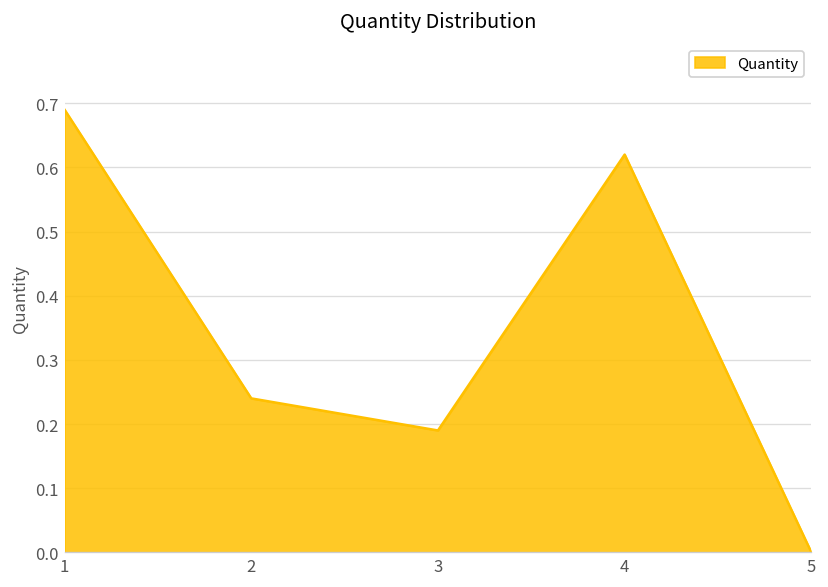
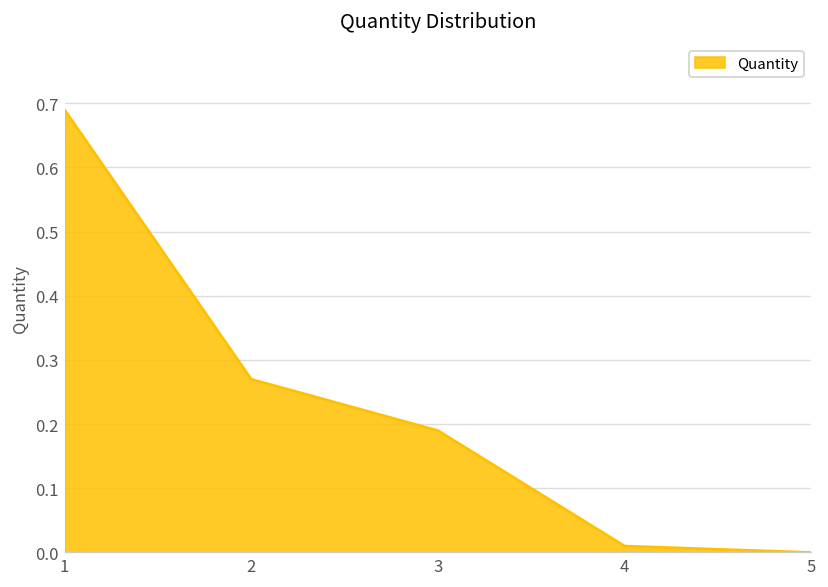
2: 0.24 -> 0.27
4: 0.62 -> 0.01
